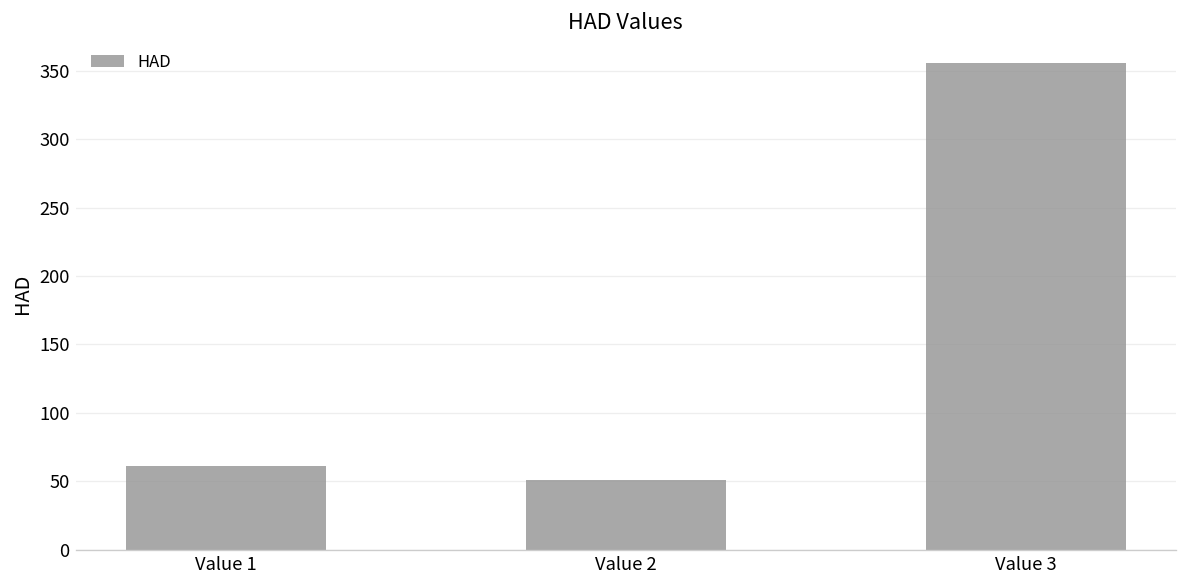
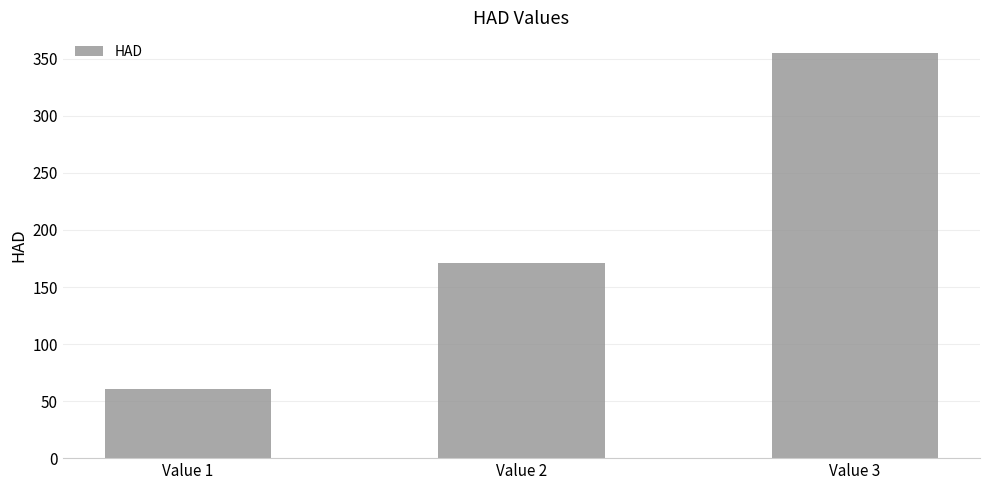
Value 2: 51 -> 171
